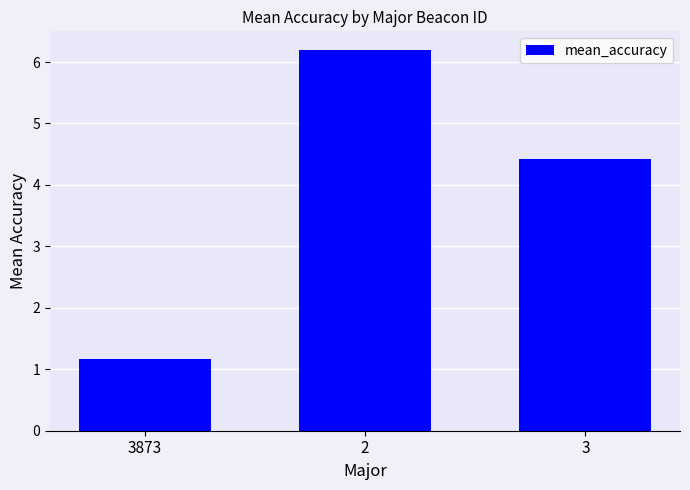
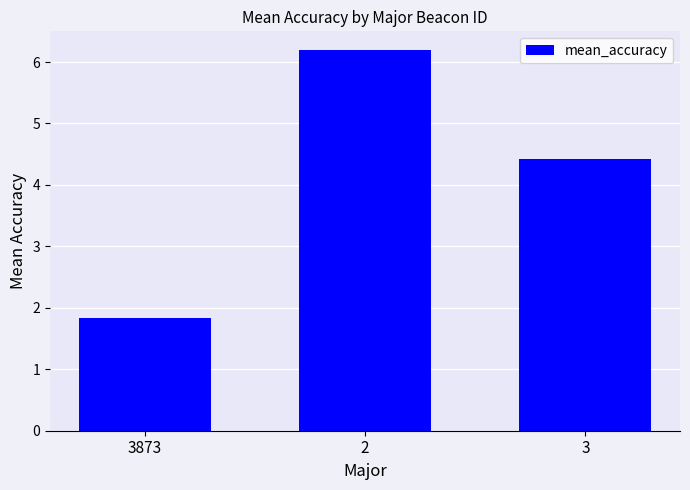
3873: 1.2 -> 1.8
